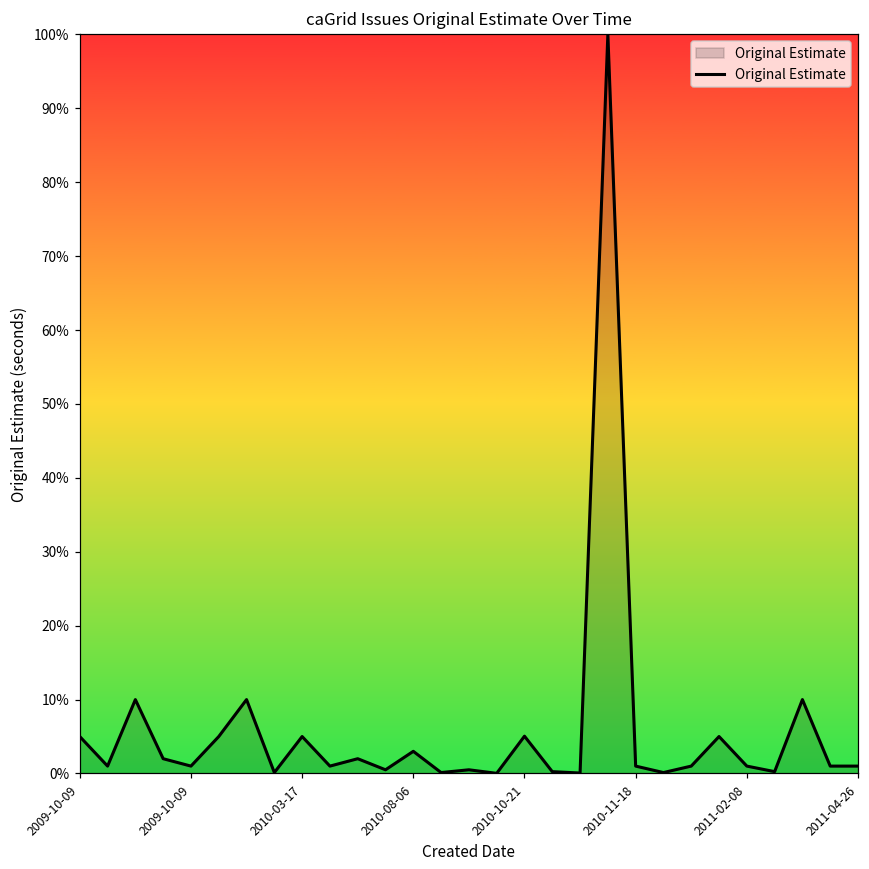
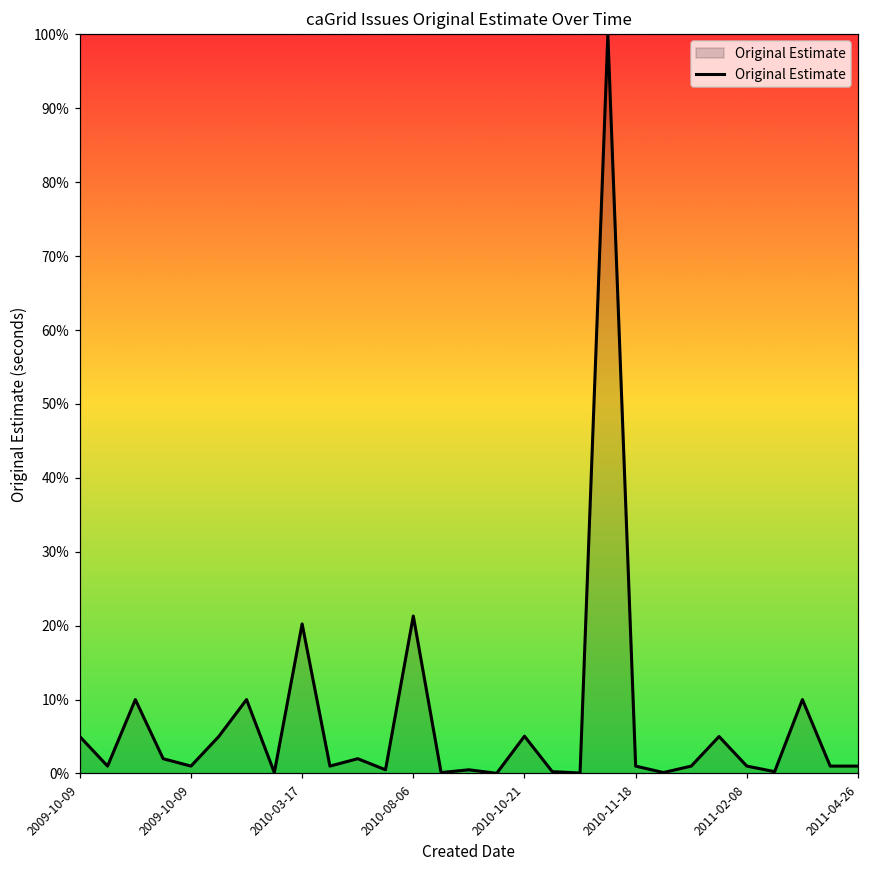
2010-03-17: 5% -> 20%
2010-08-06: 3% -> 21%
